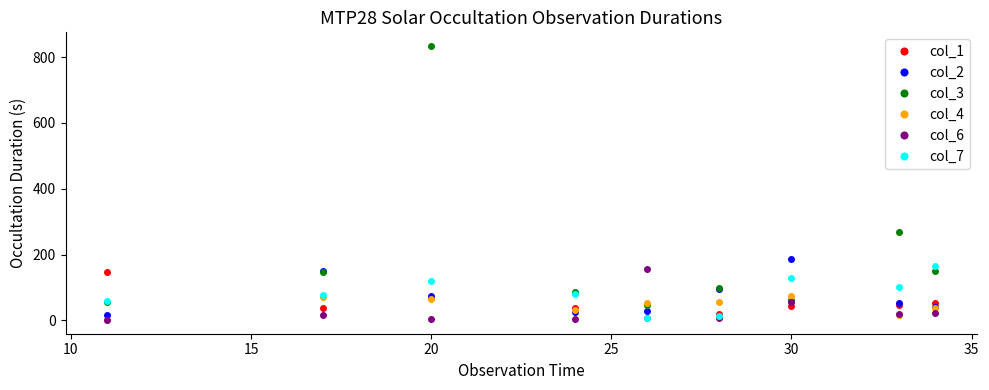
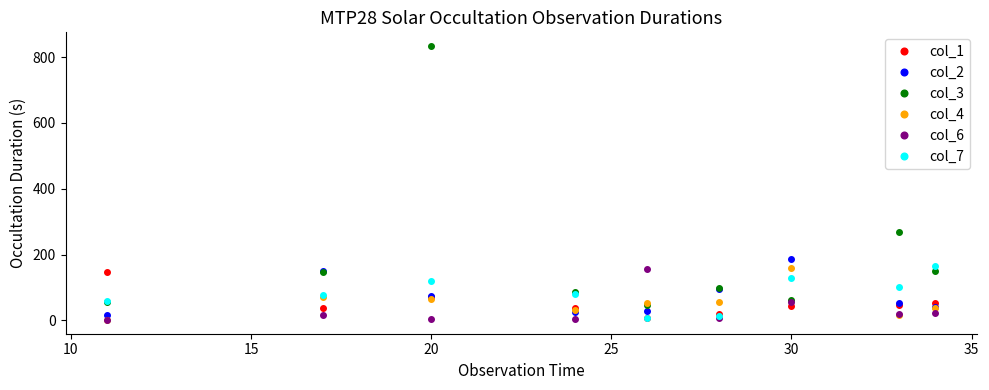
col_4, 30: 80 -> 160
